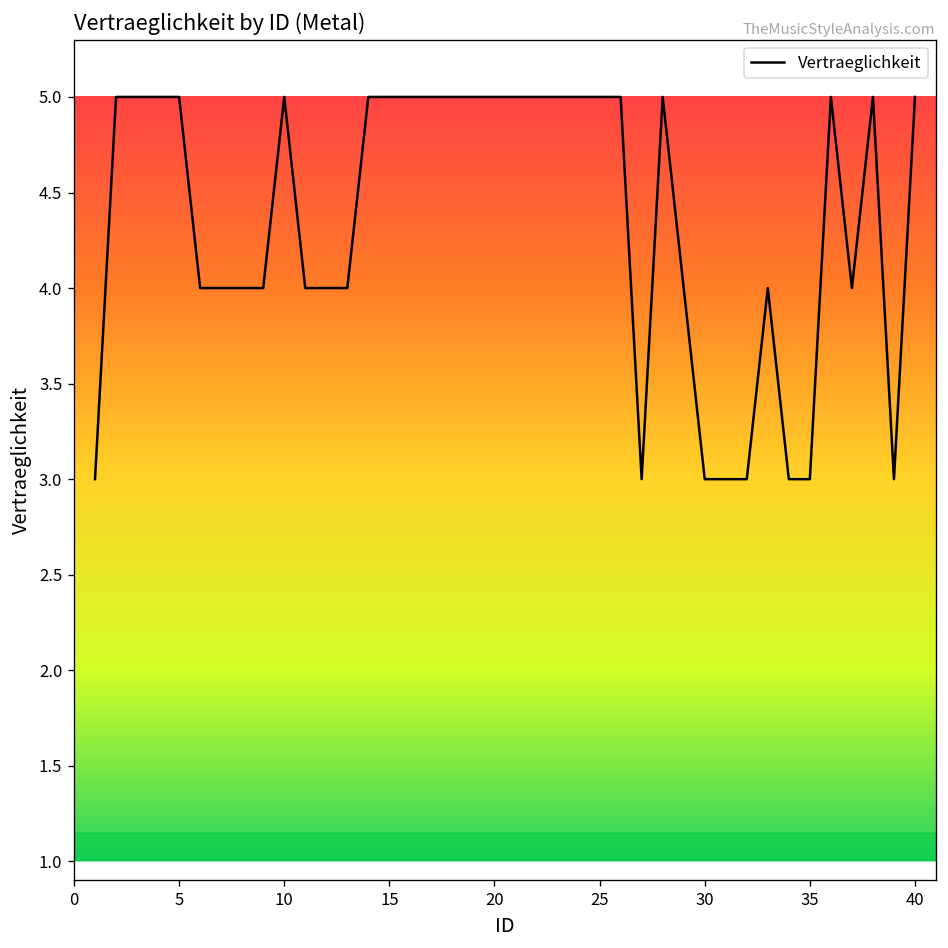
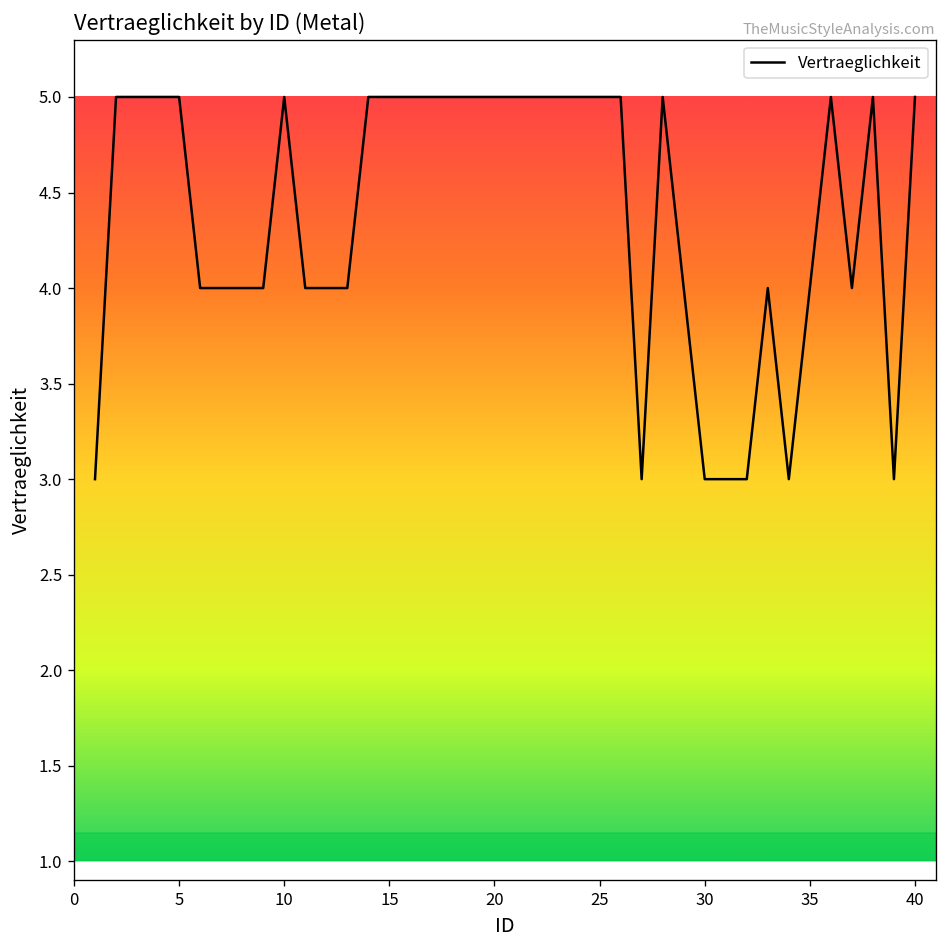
35: 3 -> 4
